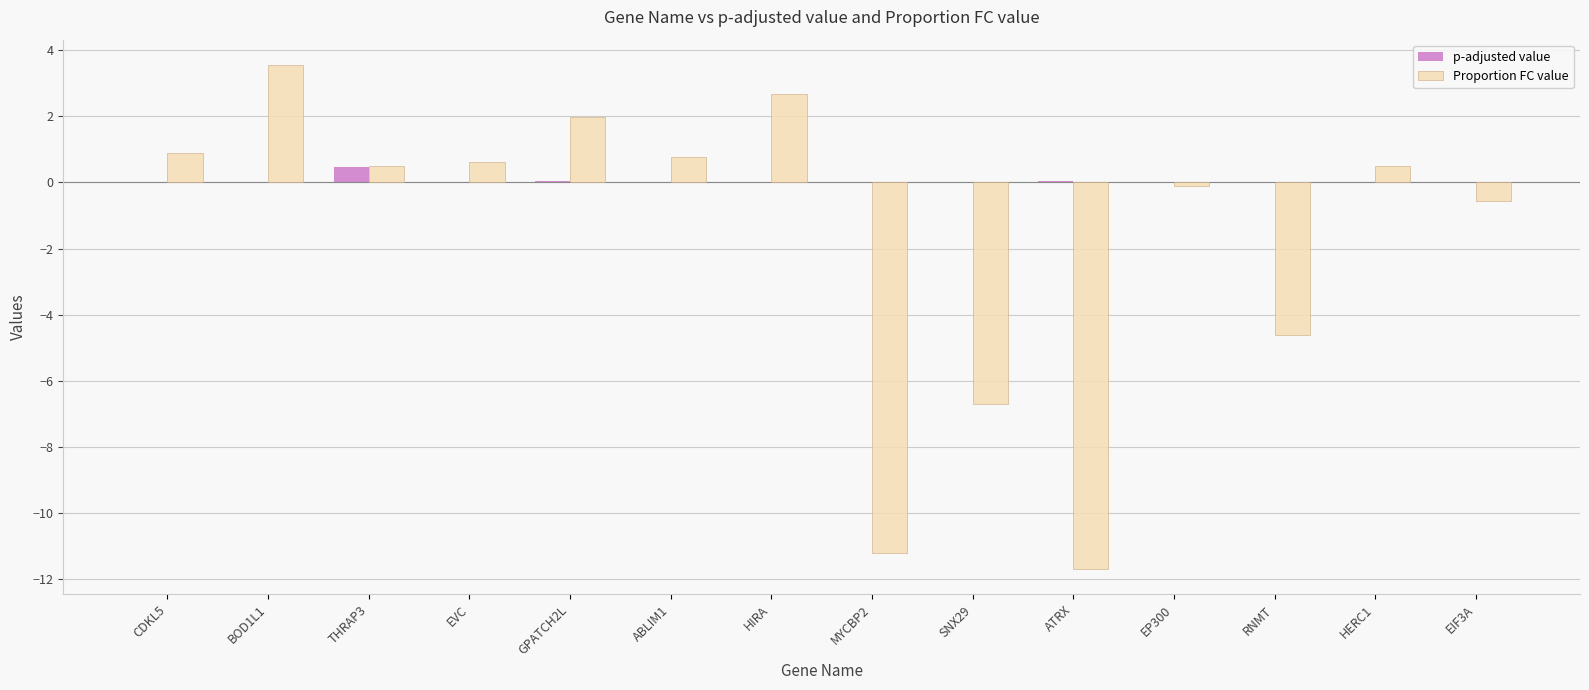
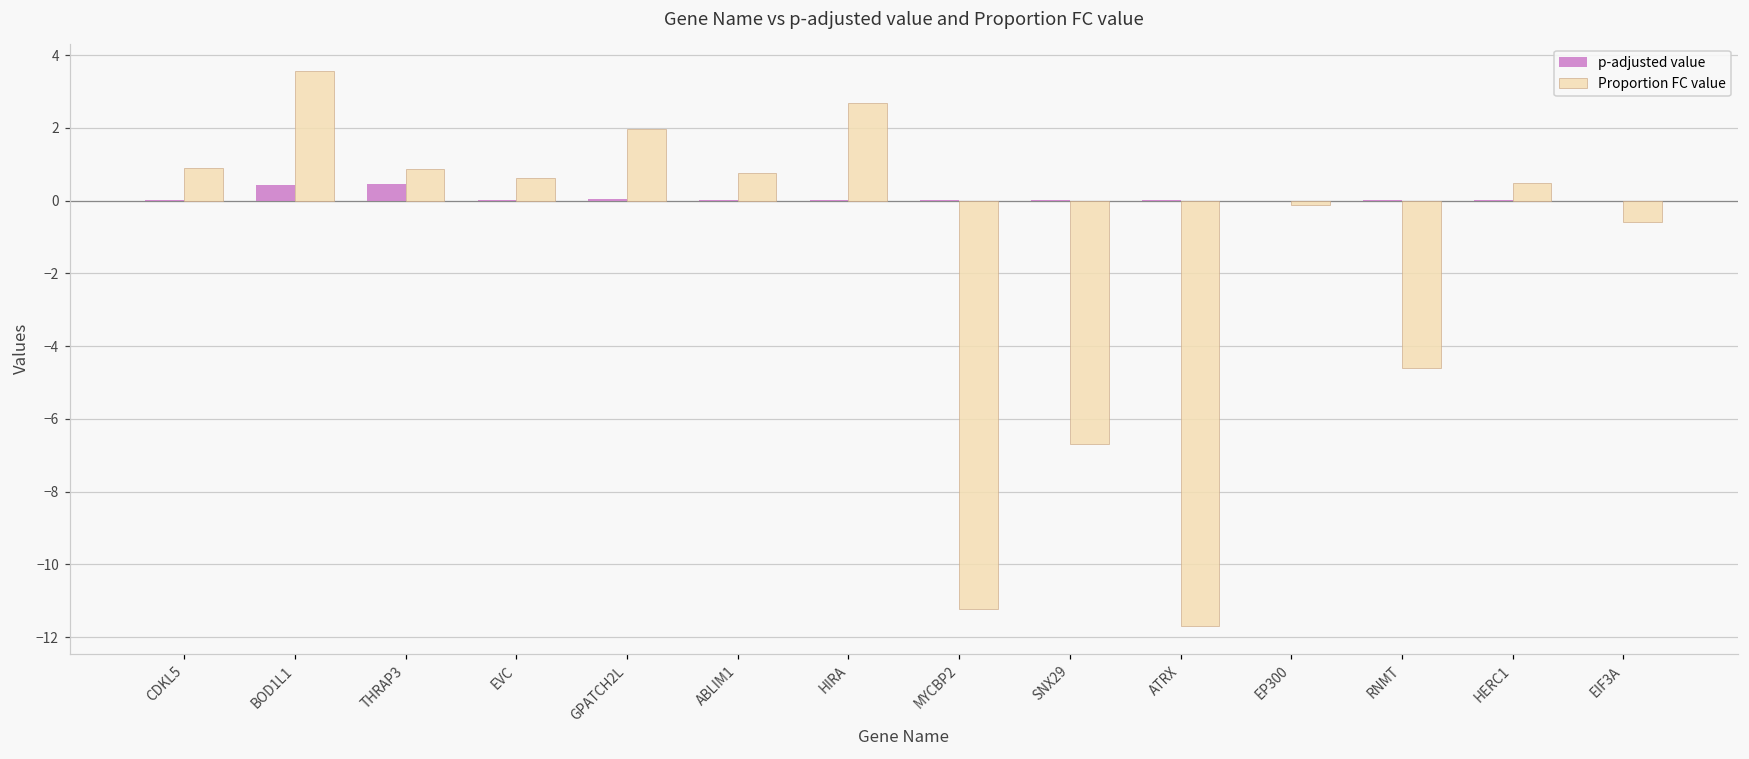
p-adjusted value, BOD1L1: 0.0 -> 0.4
Proportion FC value, THRAP3: 0.5 -> 0.9
